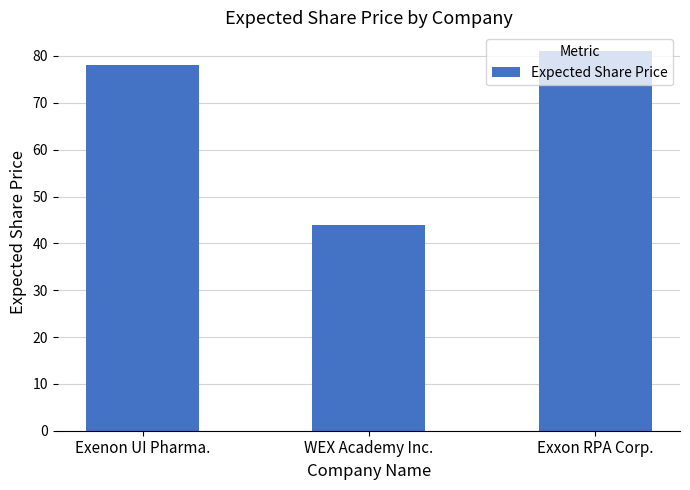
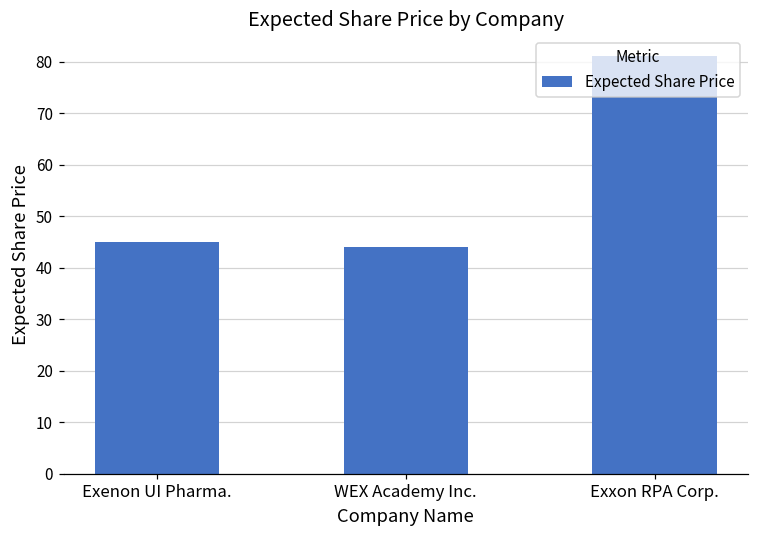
Exenon UI Pharma.: 78 -> 45
